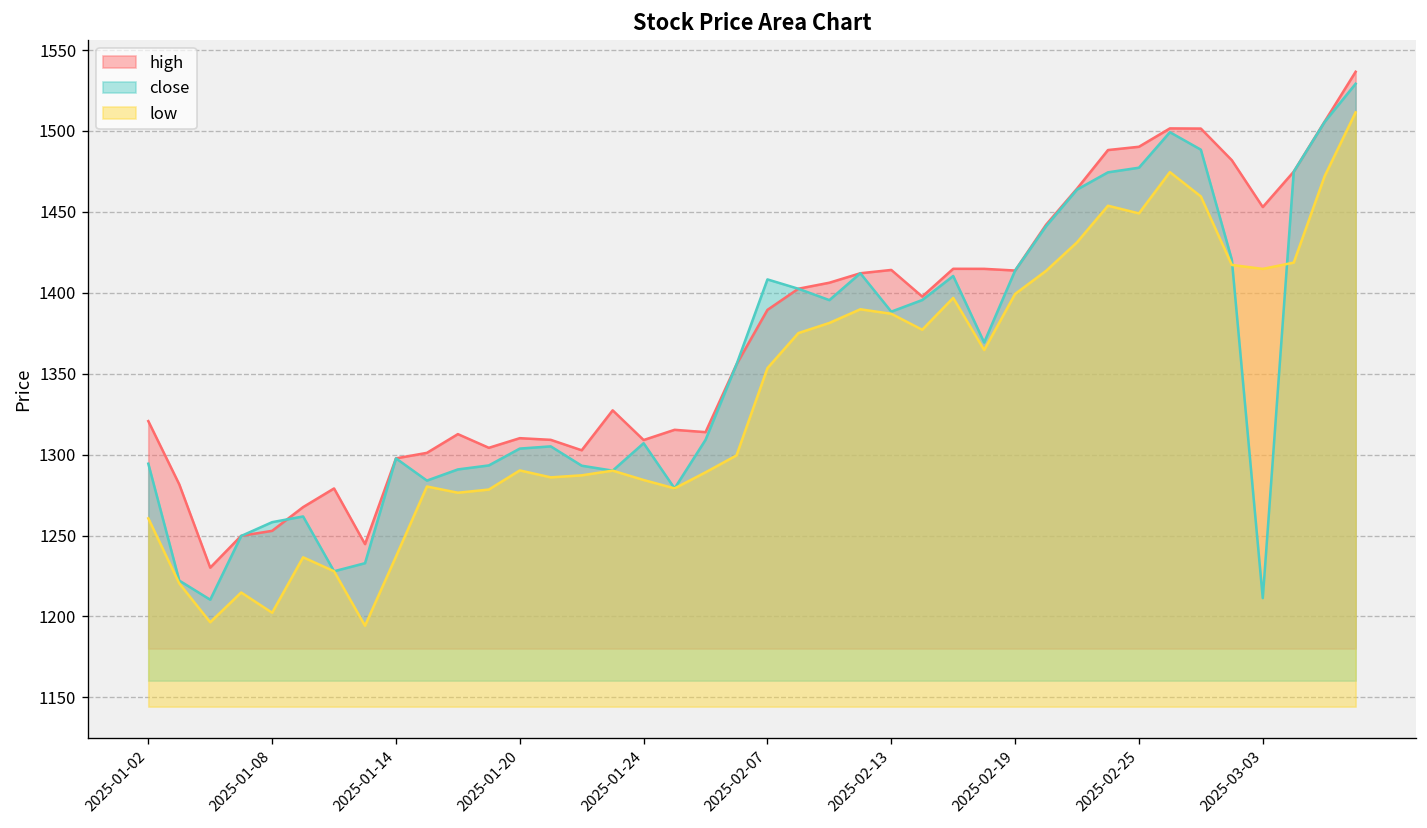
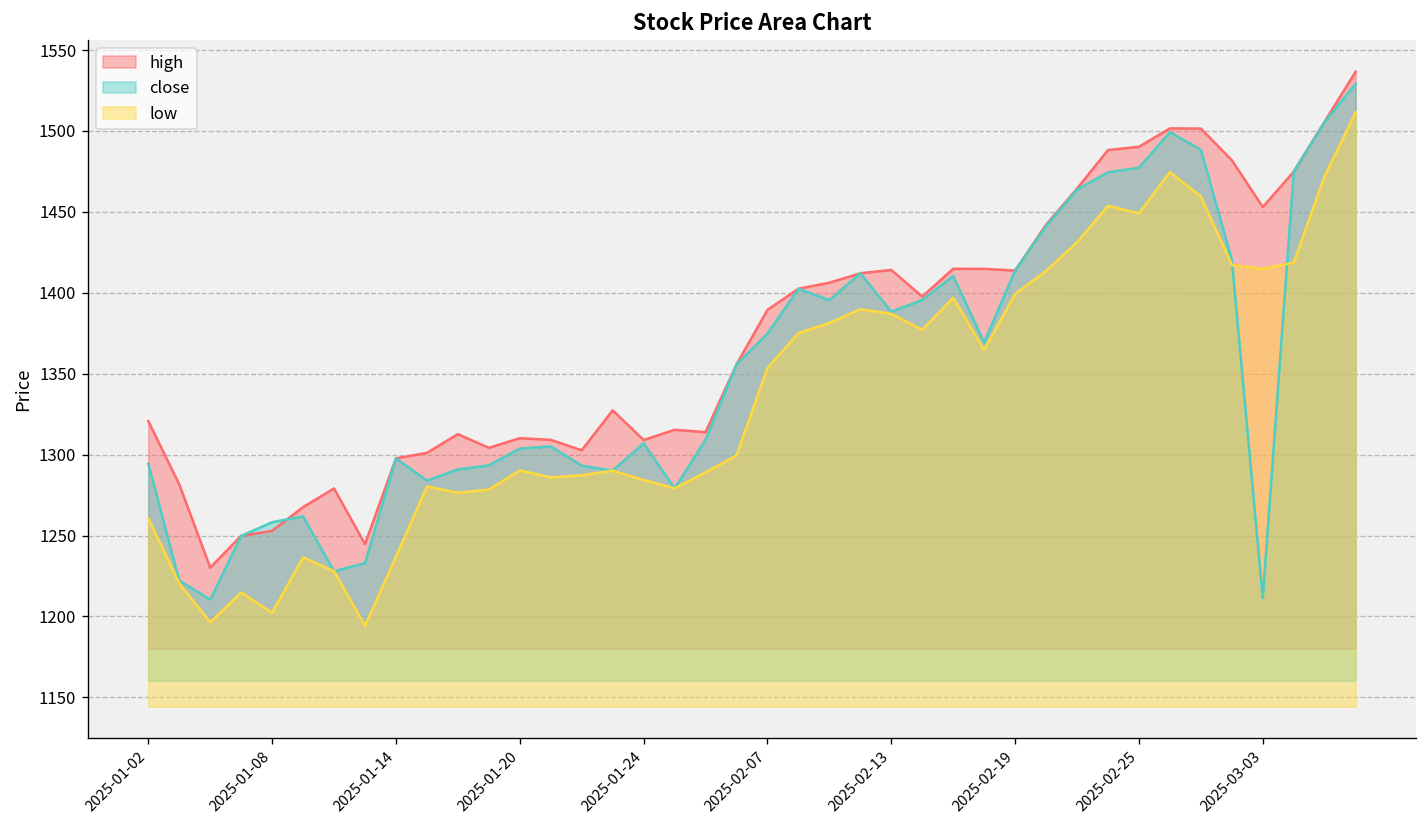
close, 2025-02-07: 1408 -> 1375
